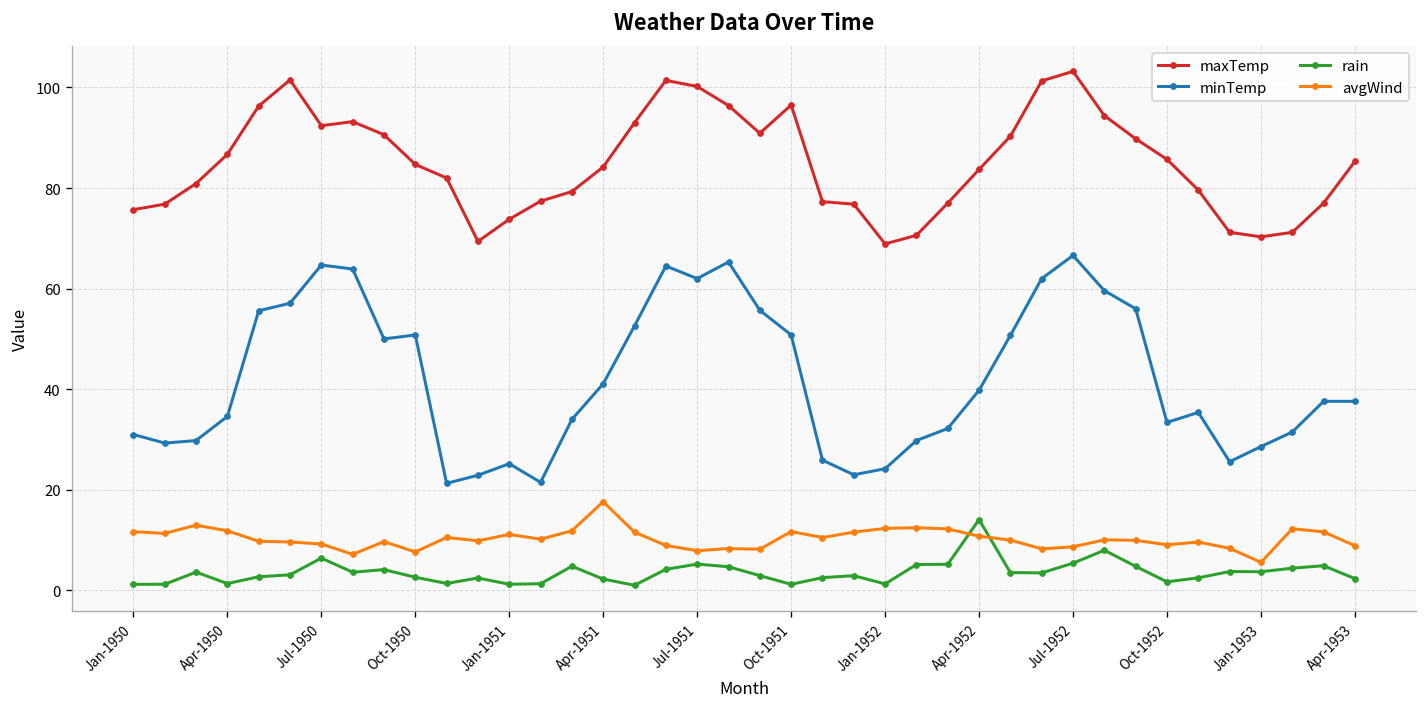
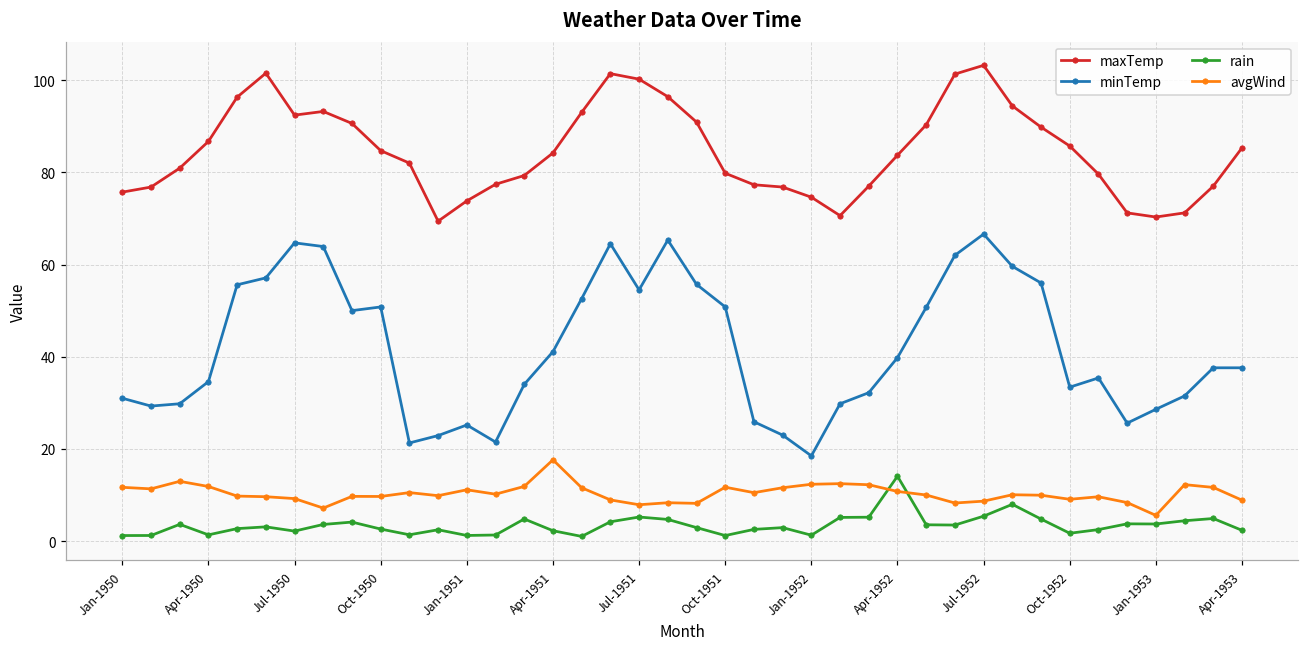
rain, Jul-1950: 6 -> 2
avgWind, Oct-1950: 8 -> 10
minTemp, Jul-1951: 62 -> 55
maxTemp, Oct-1951: 97 -> 80
maxTemp, Jan-1952: 69 -> 75
minTemp, Jan-1952: 24 -> 19
